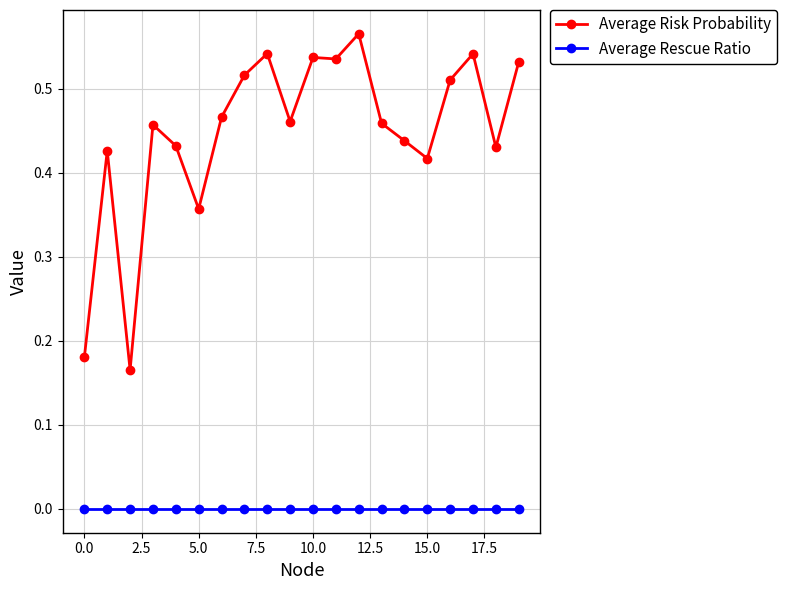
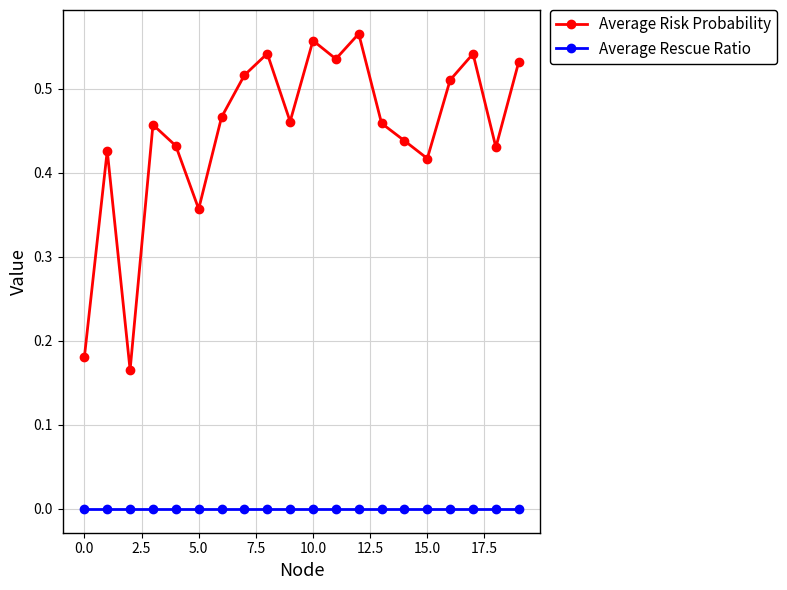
Average Risk Probability, 10.0: 0.54 -> 0.56
